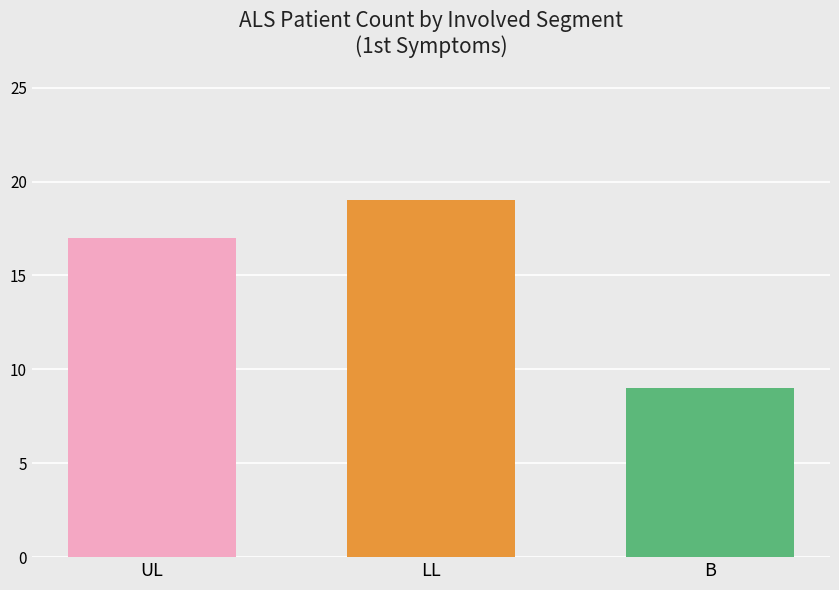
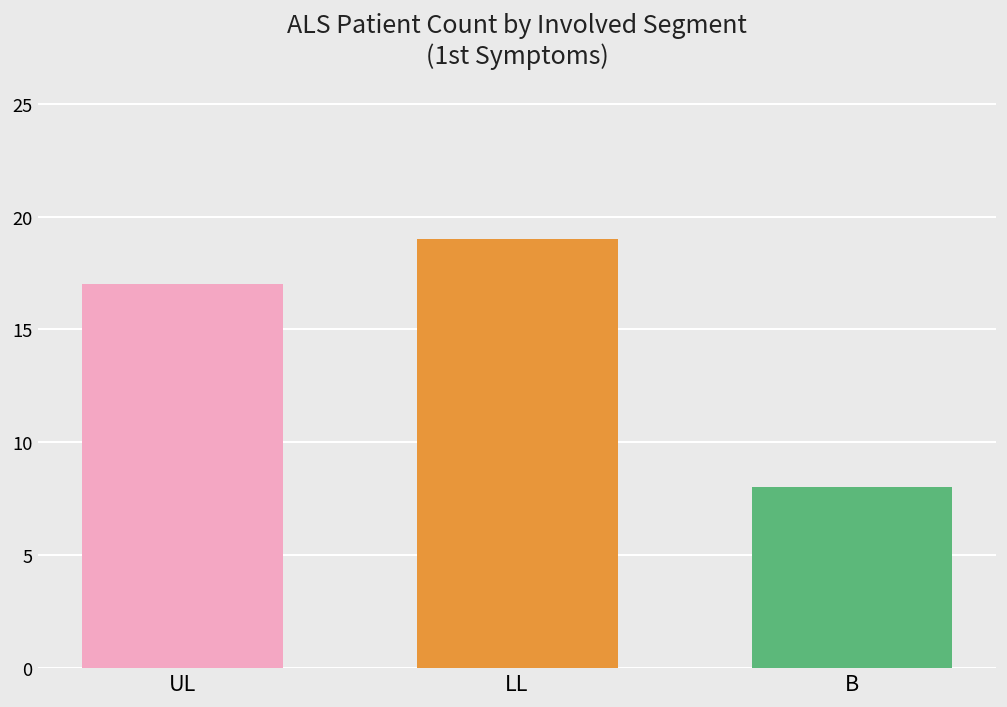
B: 9 -> 8
